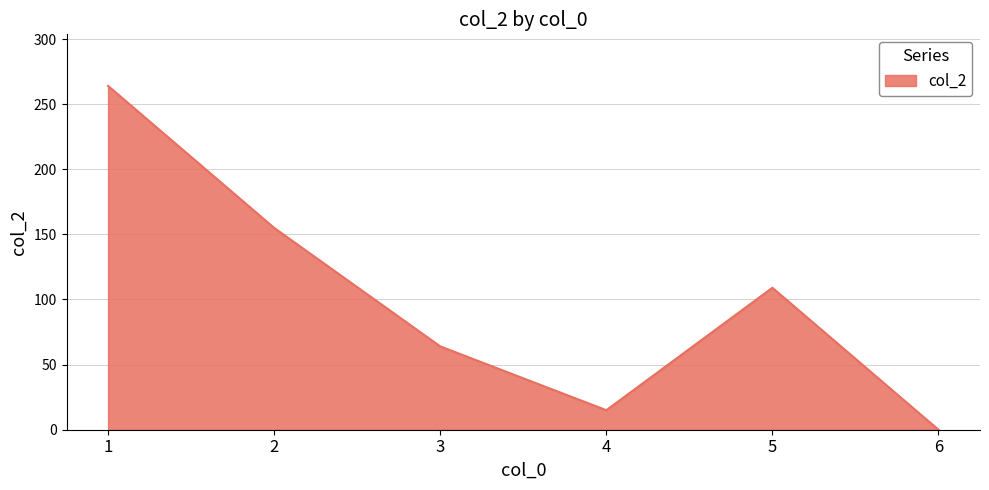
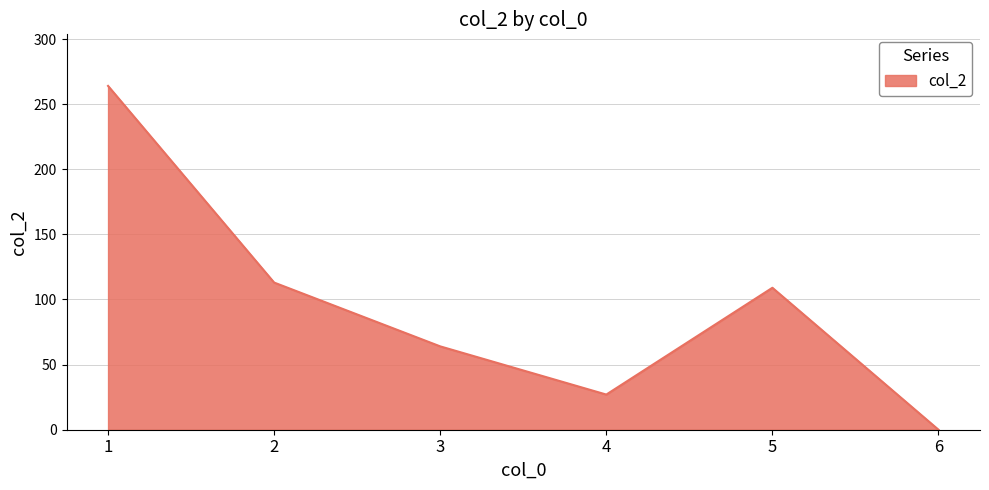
2: 155 -> 113
4: 15 -> 27
